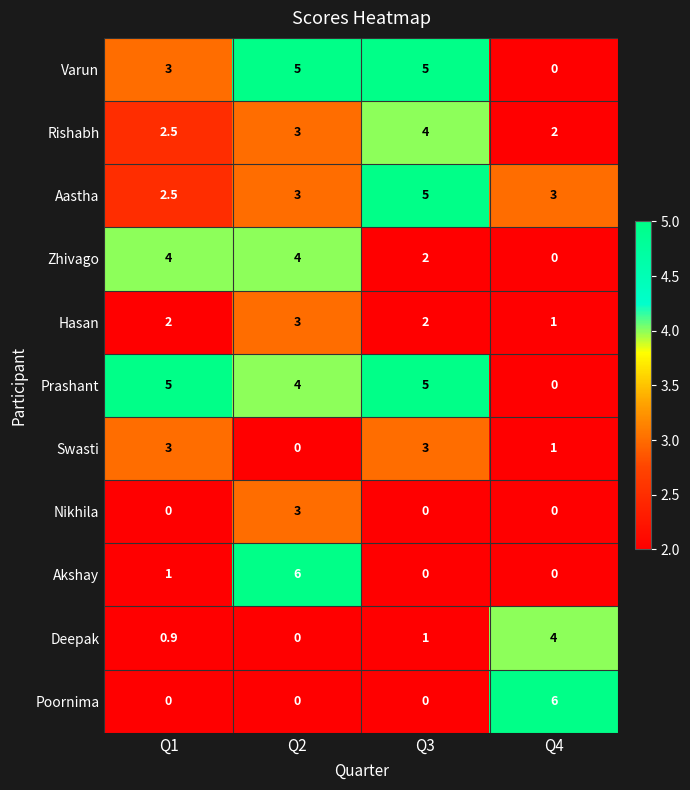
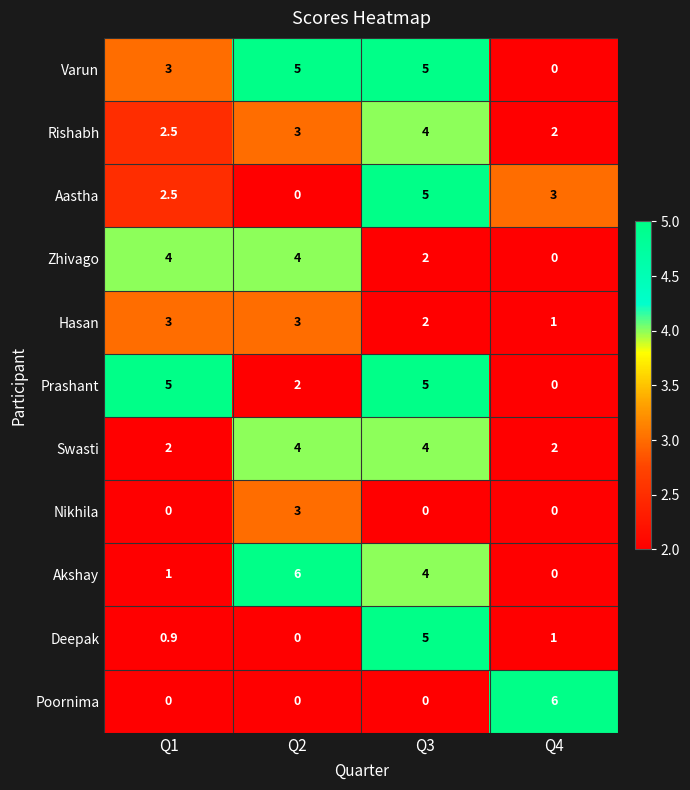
Aastha, Q2: 3 -> 0
Hasan, Q1: 2 -> 3
Prashant, Q2: 4 -> 2
Swasti, Q1: 3 -> 2
Swasti, Q2: 0 -> 4
Swasti, Q3: 3 -> 4
Swasti, Q4: 1 -> 2
Akshay, Q3: 0 -> 4
Deepak, Q3: 1 -> 5
Deepak, Q4: 4 -> 1
